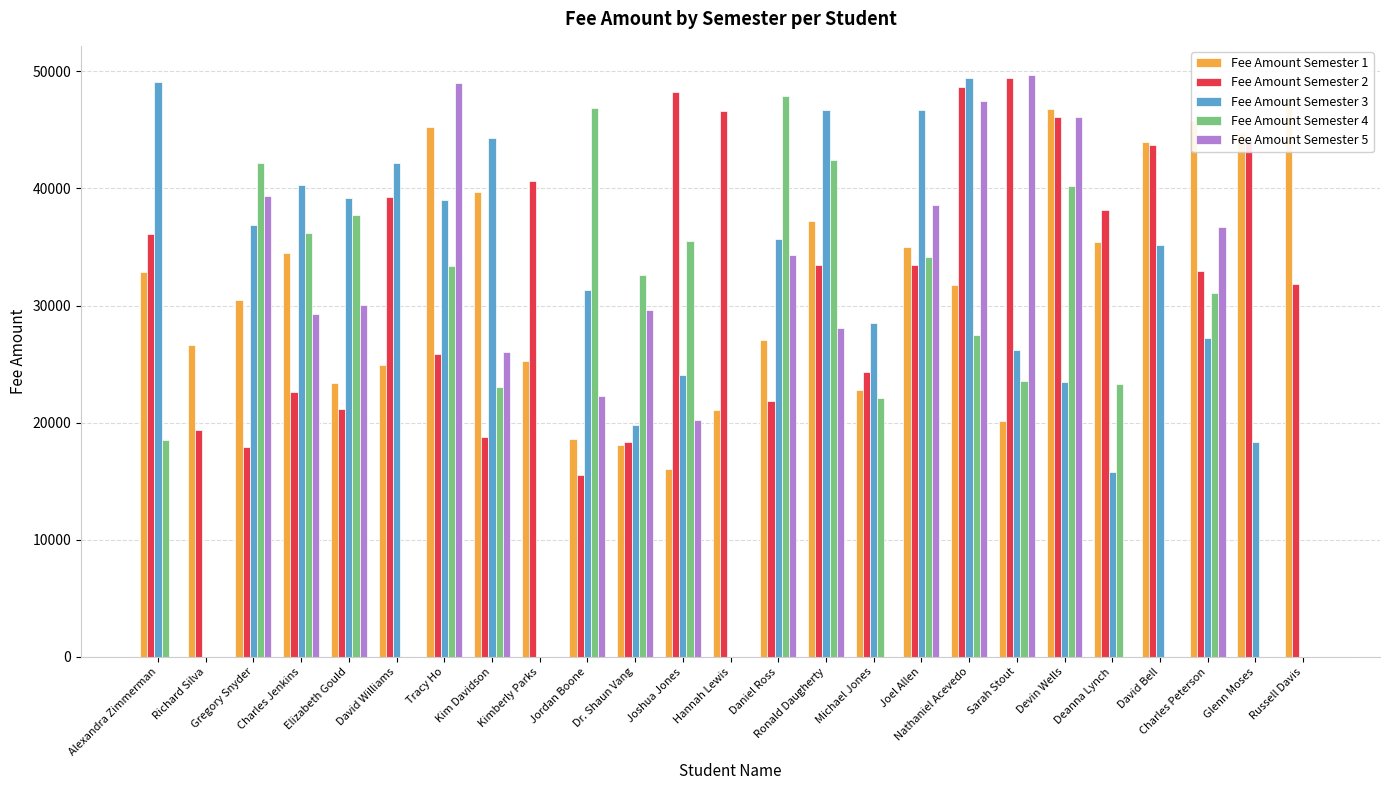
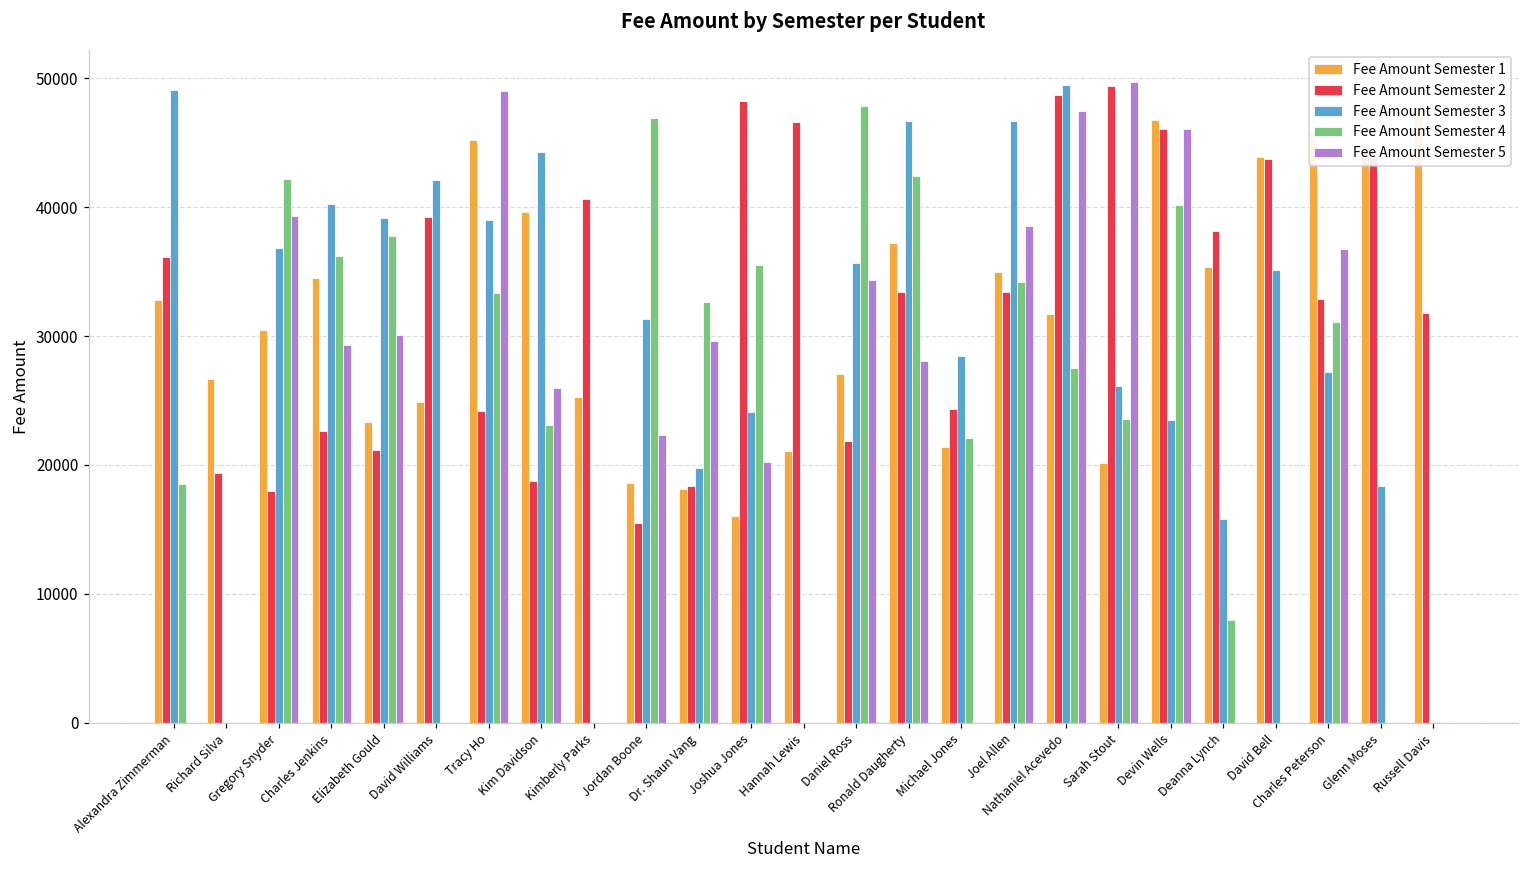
Fee Amount Semester 2, Tracy Ho: 25800 -> 24200
Fee Amount Semester 1, Michael Jones: 22800 -> 21400
Fee Amount Semester 4, Deanna Lynch: 23300 -> 8000
